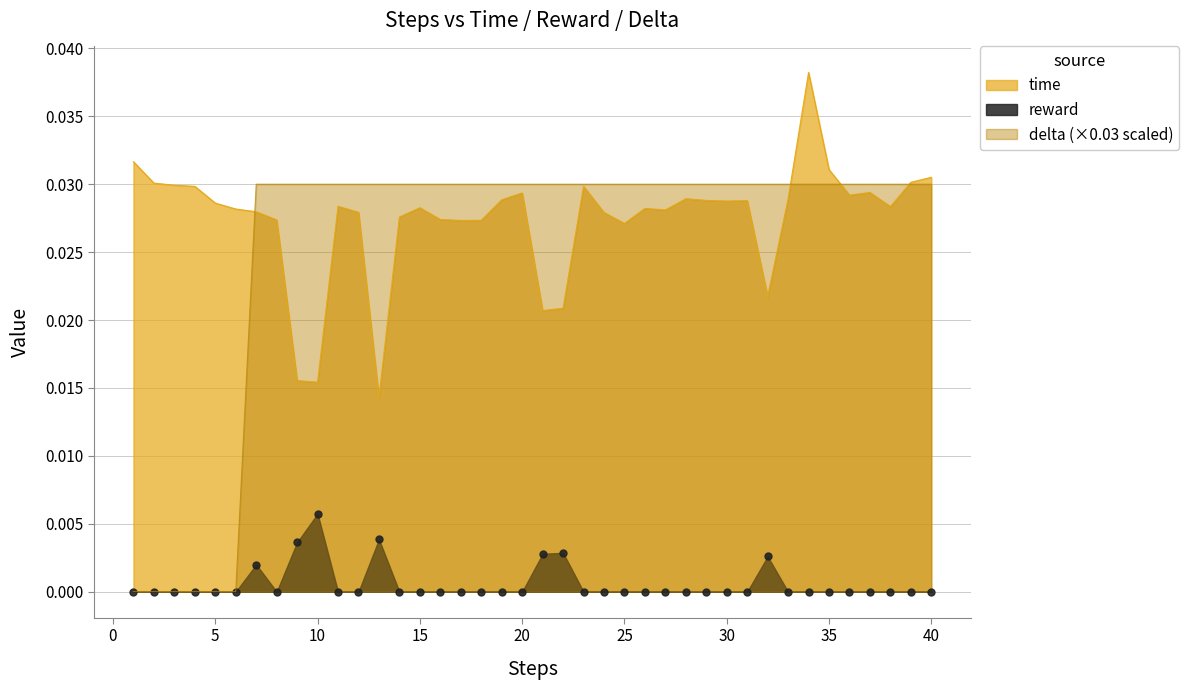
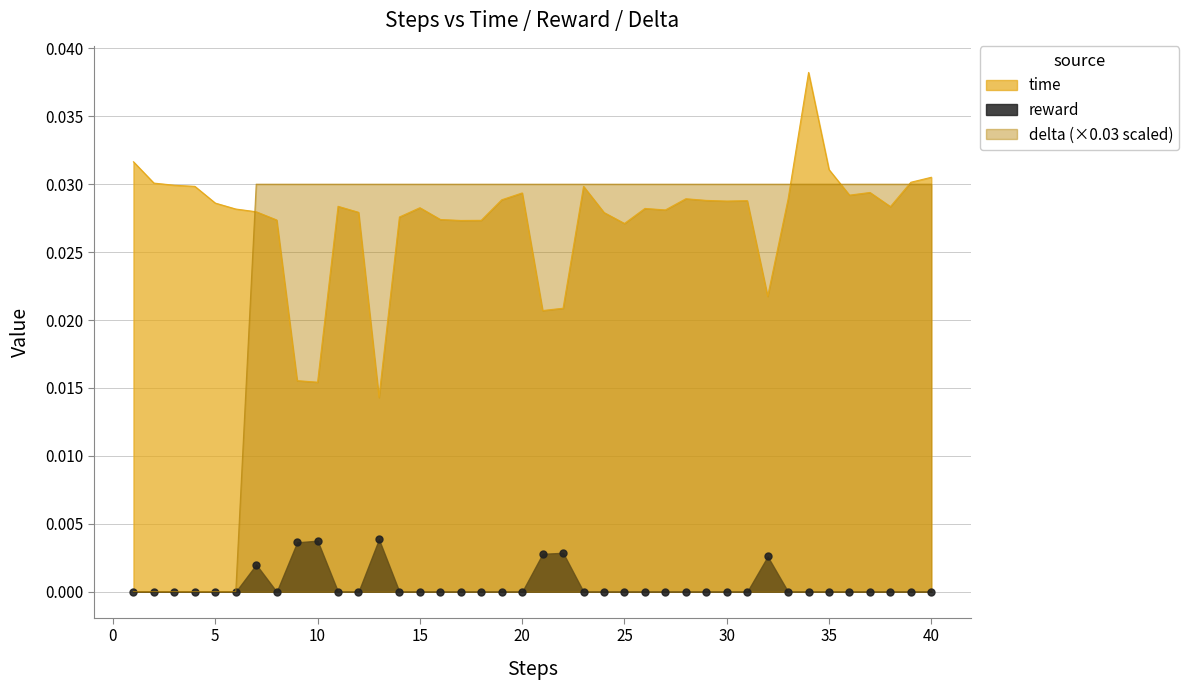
reward, 10: 0.0057 -> 0.0038
